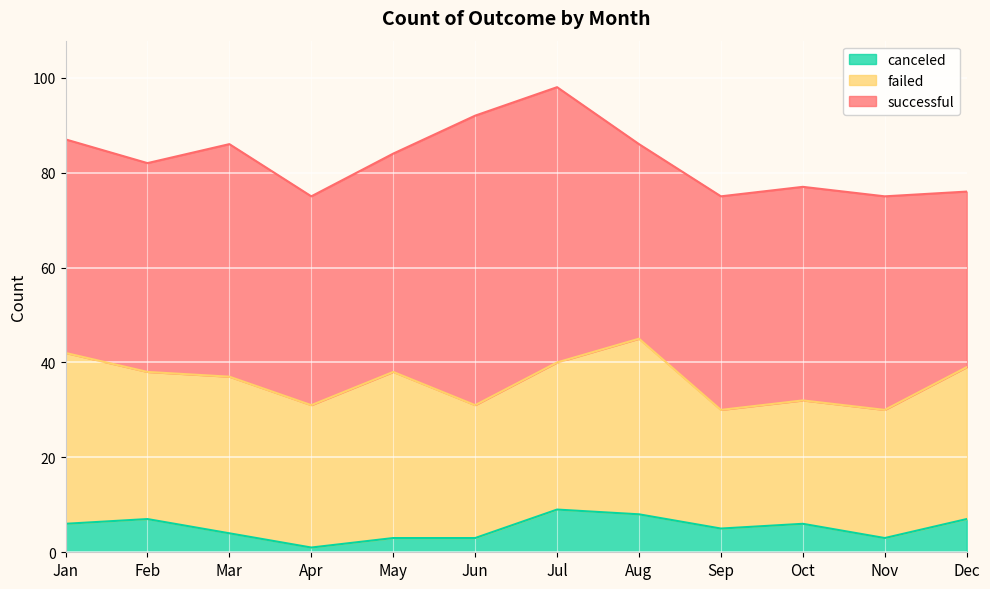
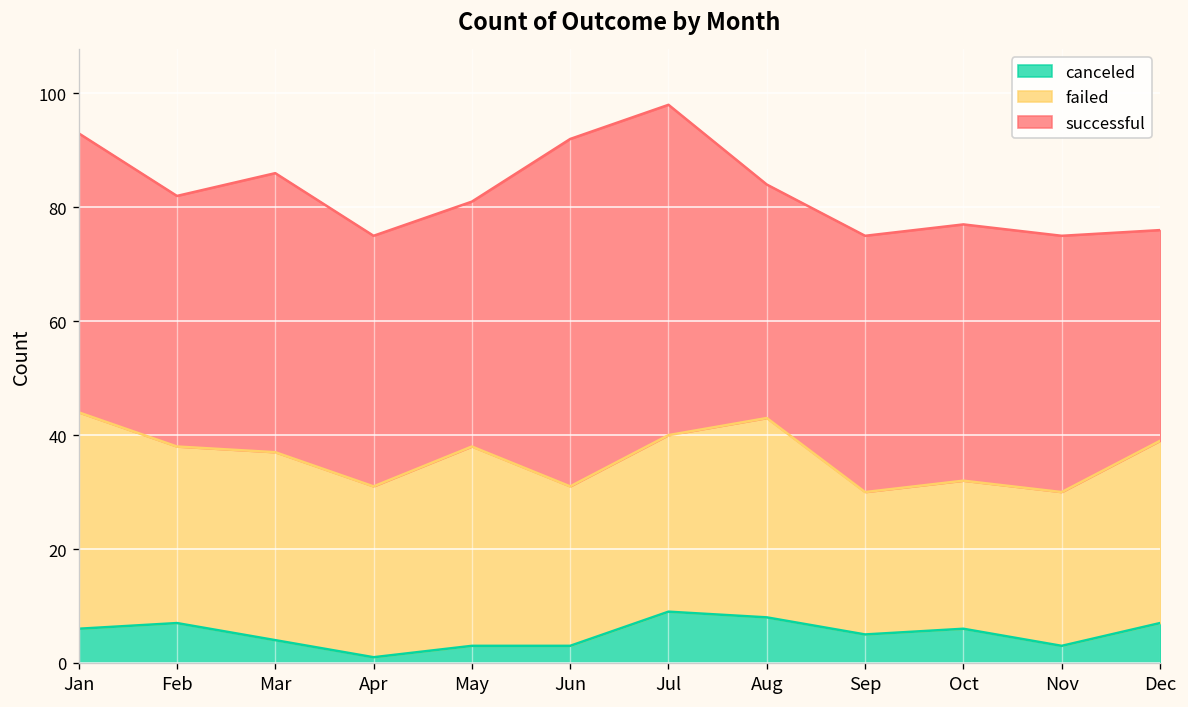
failed, Jan: 36 -> 38
successful, Jan: 45 -> 49
successful, May: 46 -> 43
failed, Aug: 37 -> 35
